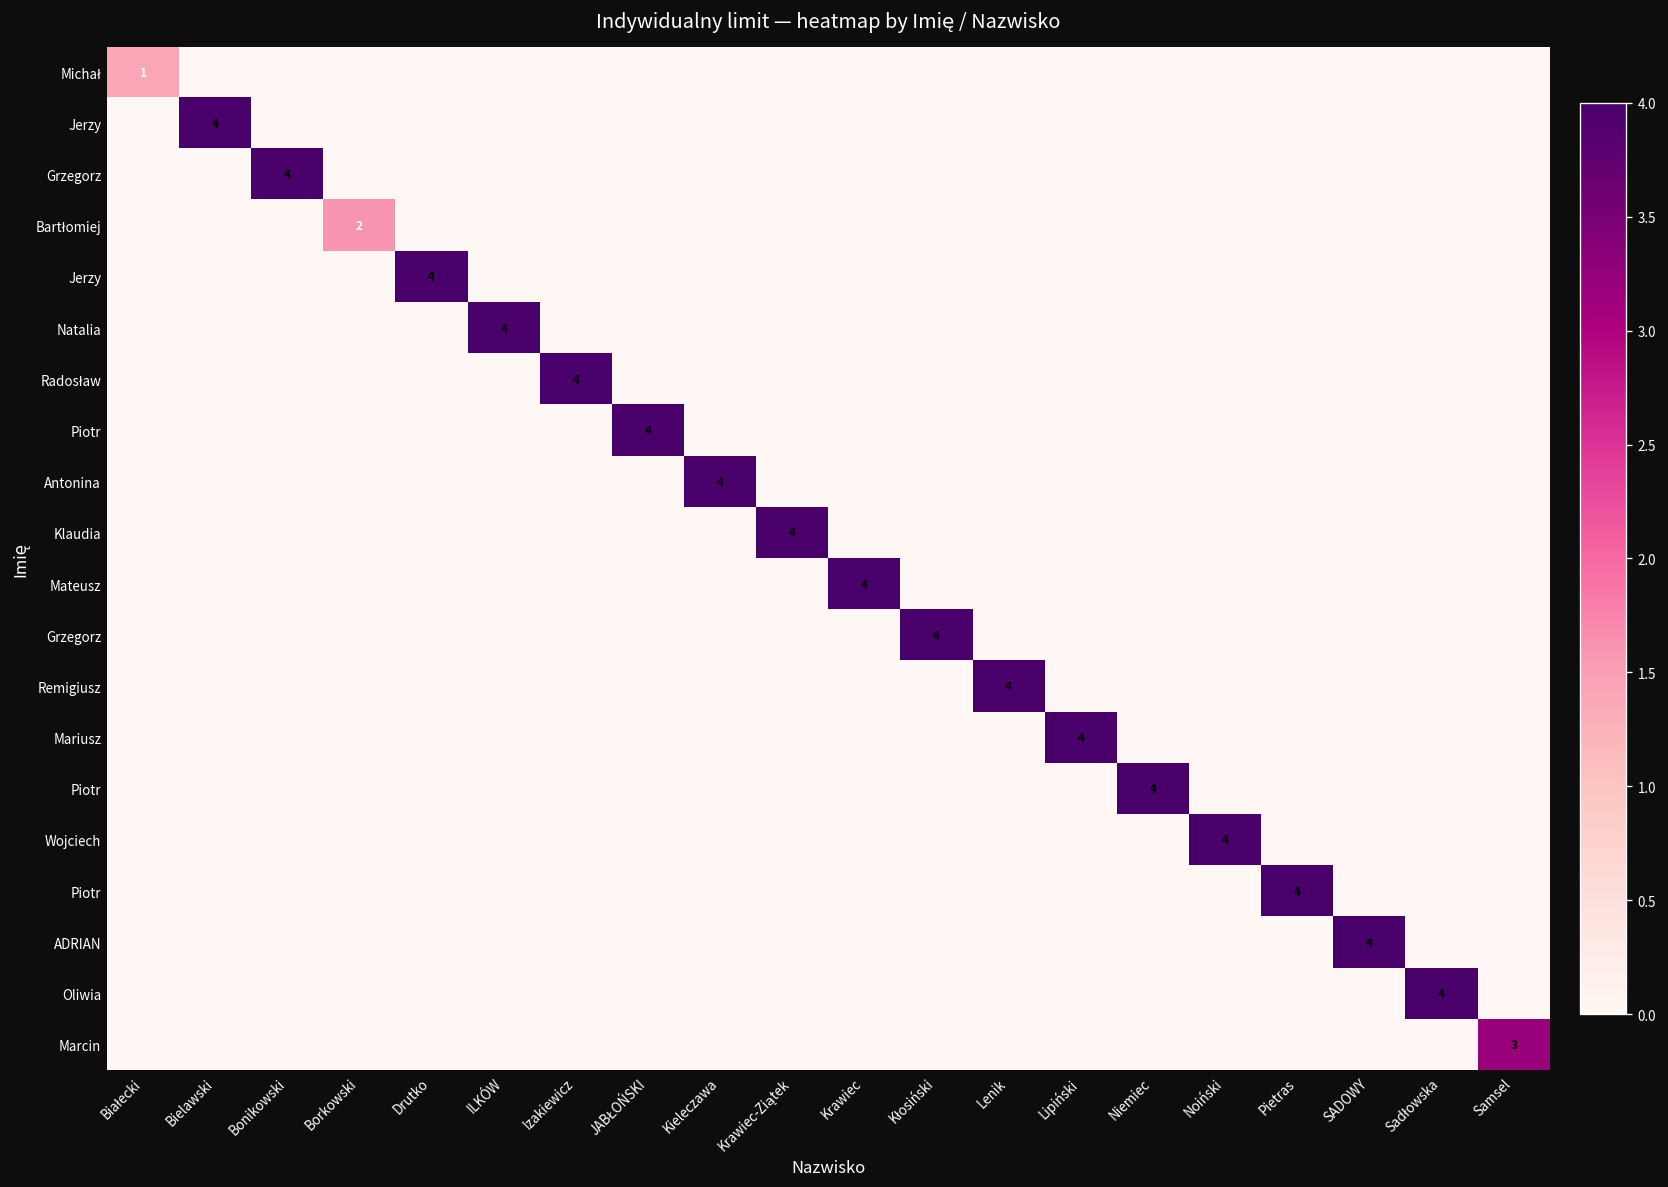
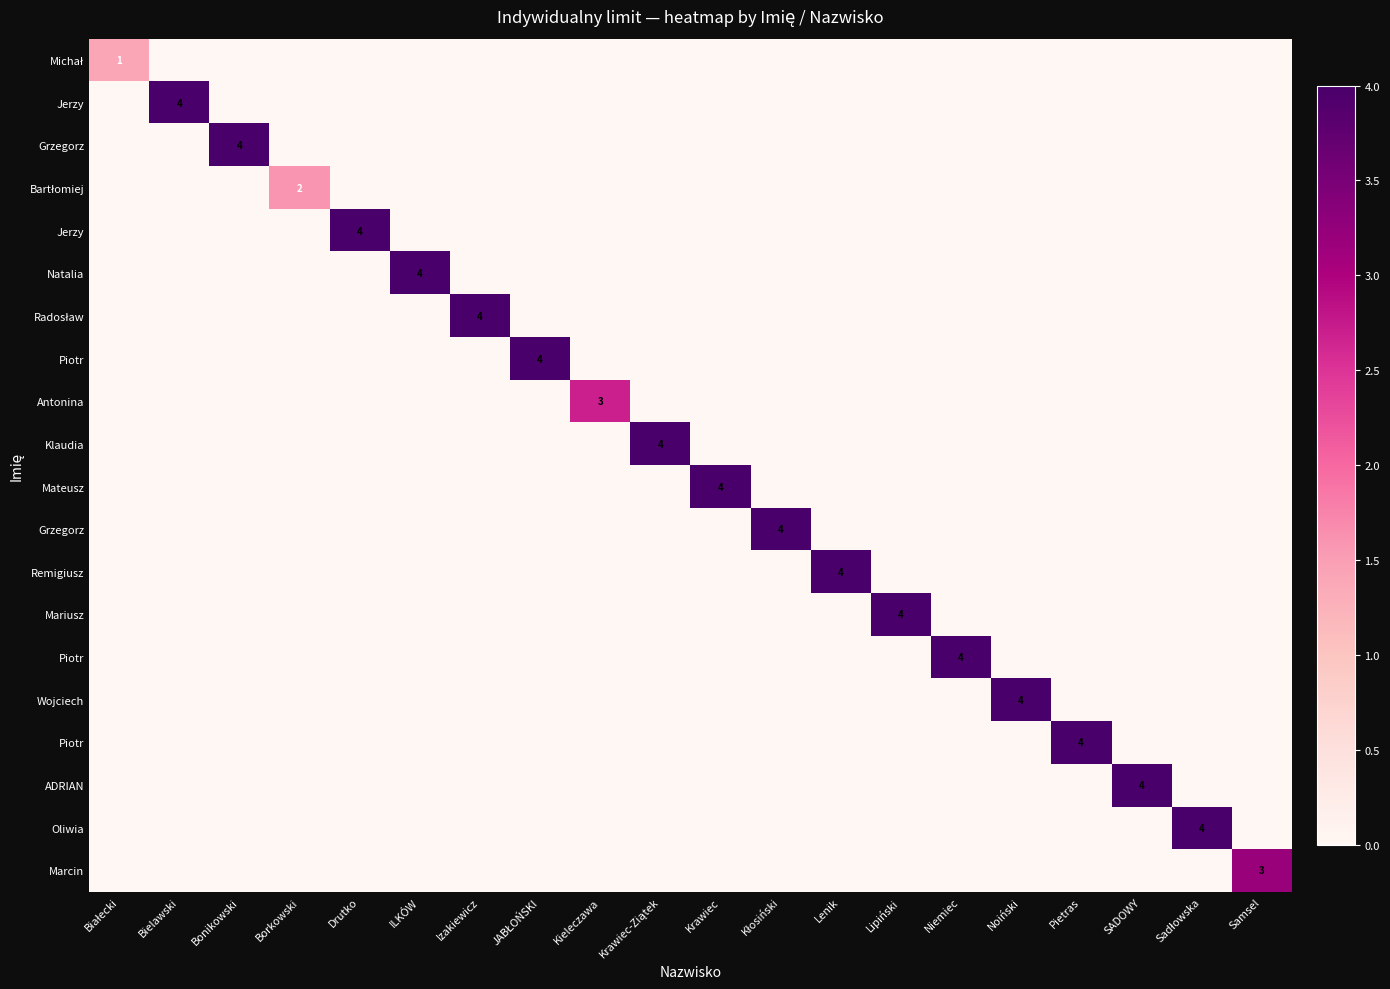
Antonina, Kieleczawa: 4 -> 3
